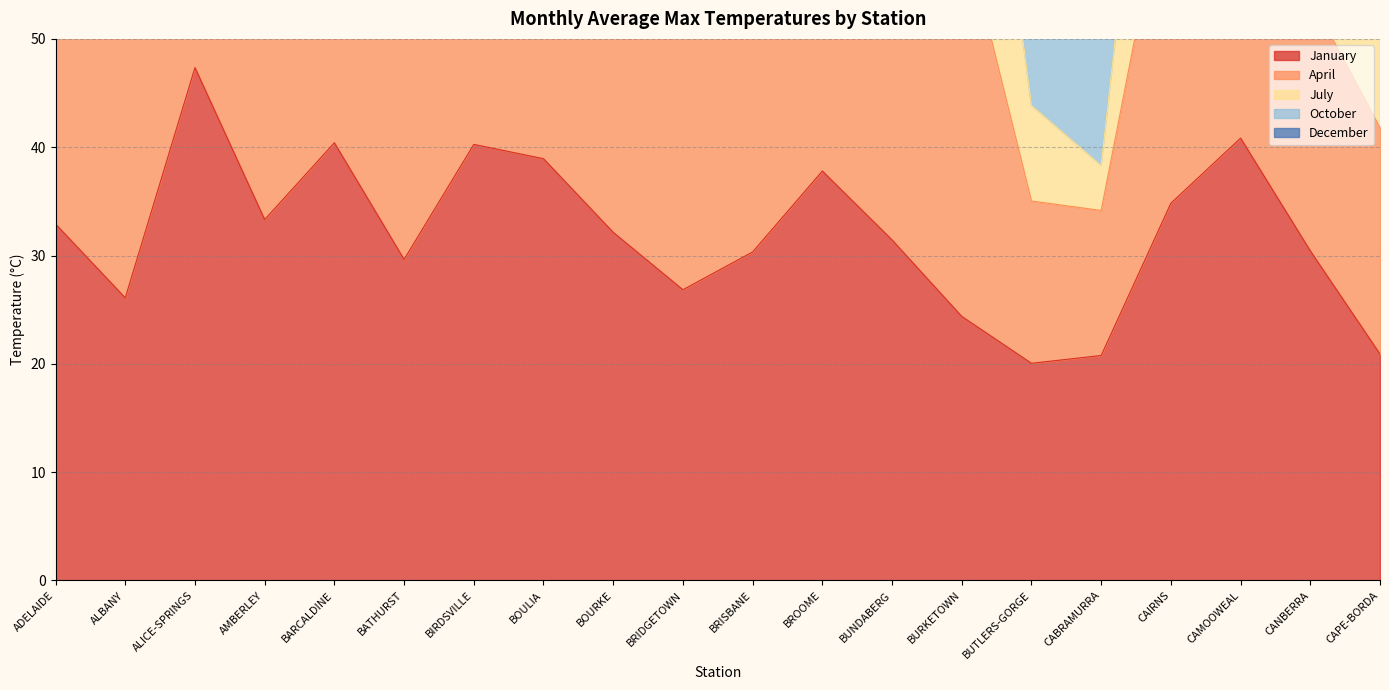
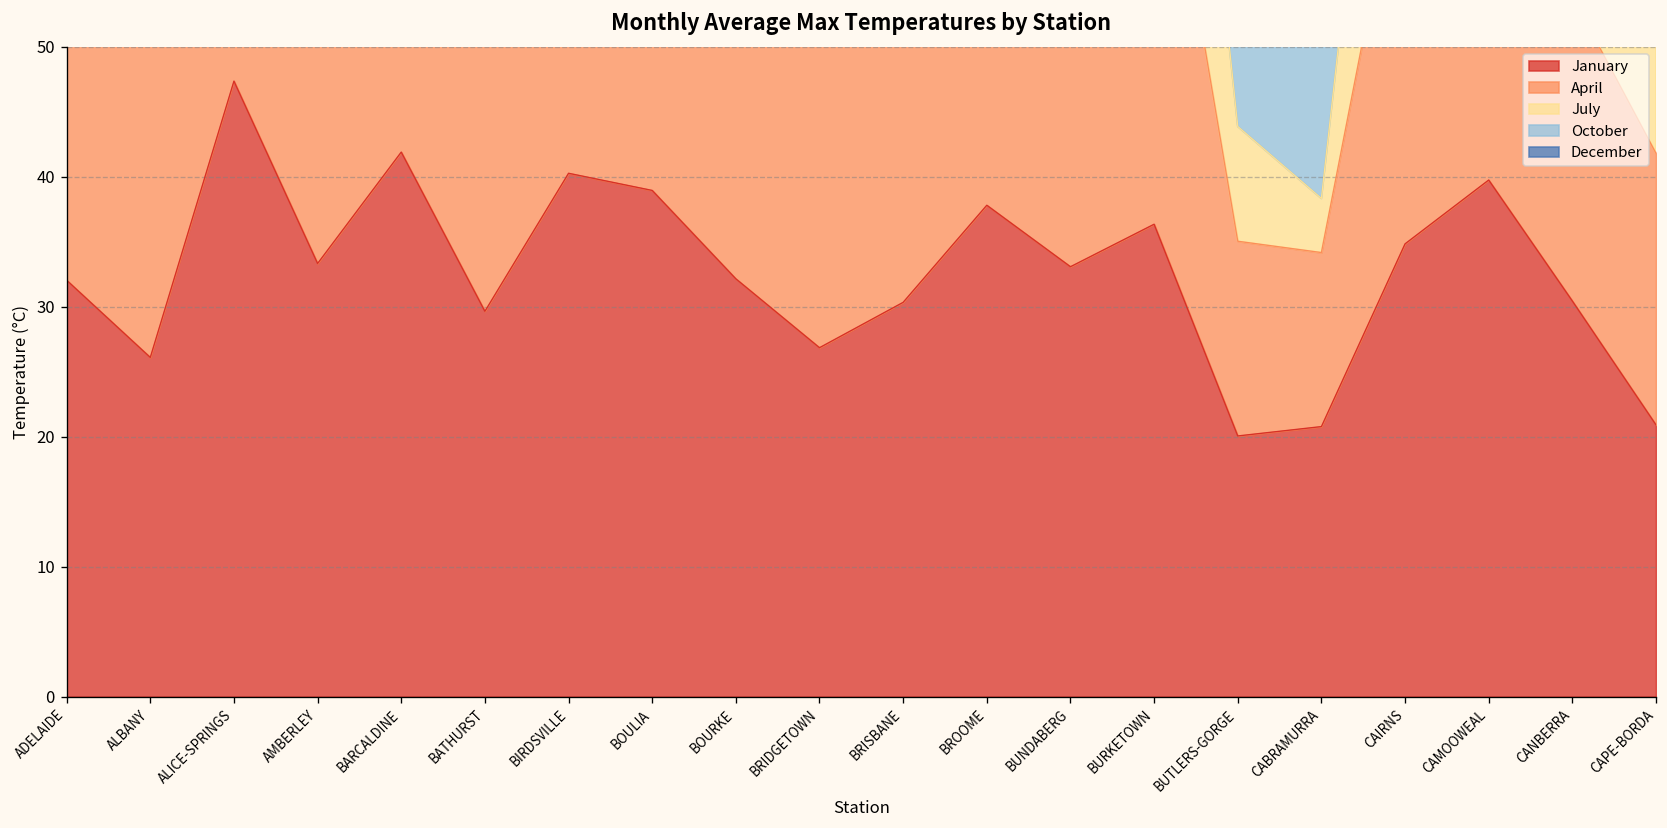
January, ADELAIDE: 32.9 -> 32.0
January, BARCALDINE: 40.4 -> 41.9
January, BUNDABERG: 31.4 -> 33.1
January, BURKETOWN: 24.4 -> 36.3
January, CAMOOWEAL: 40.8 -> 39.7
